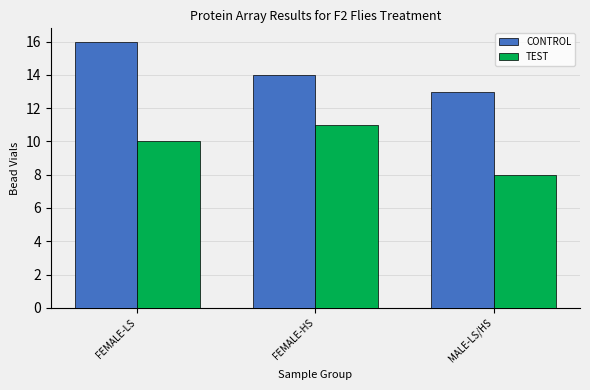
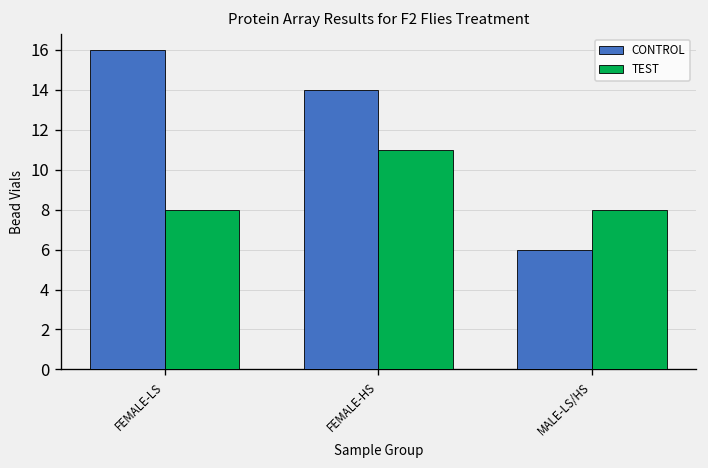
TEST, FEMALE-LS: 10 -> 8
CONTROL, MALE-LS/HS: 13 -> 6
